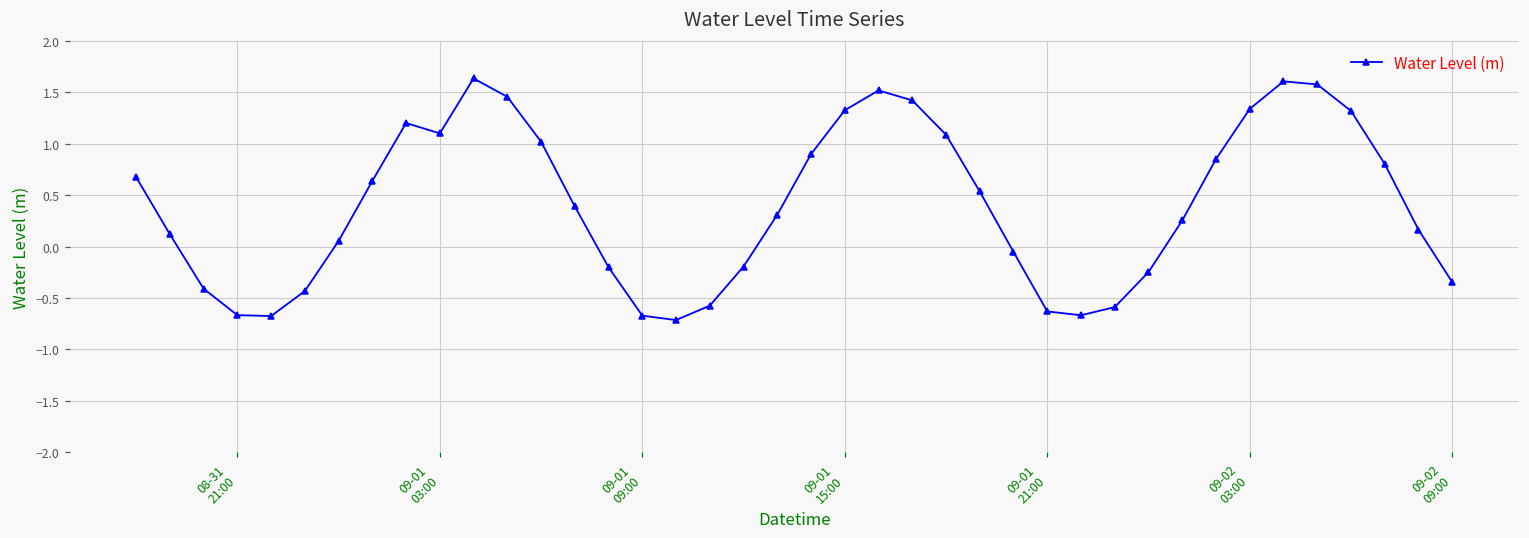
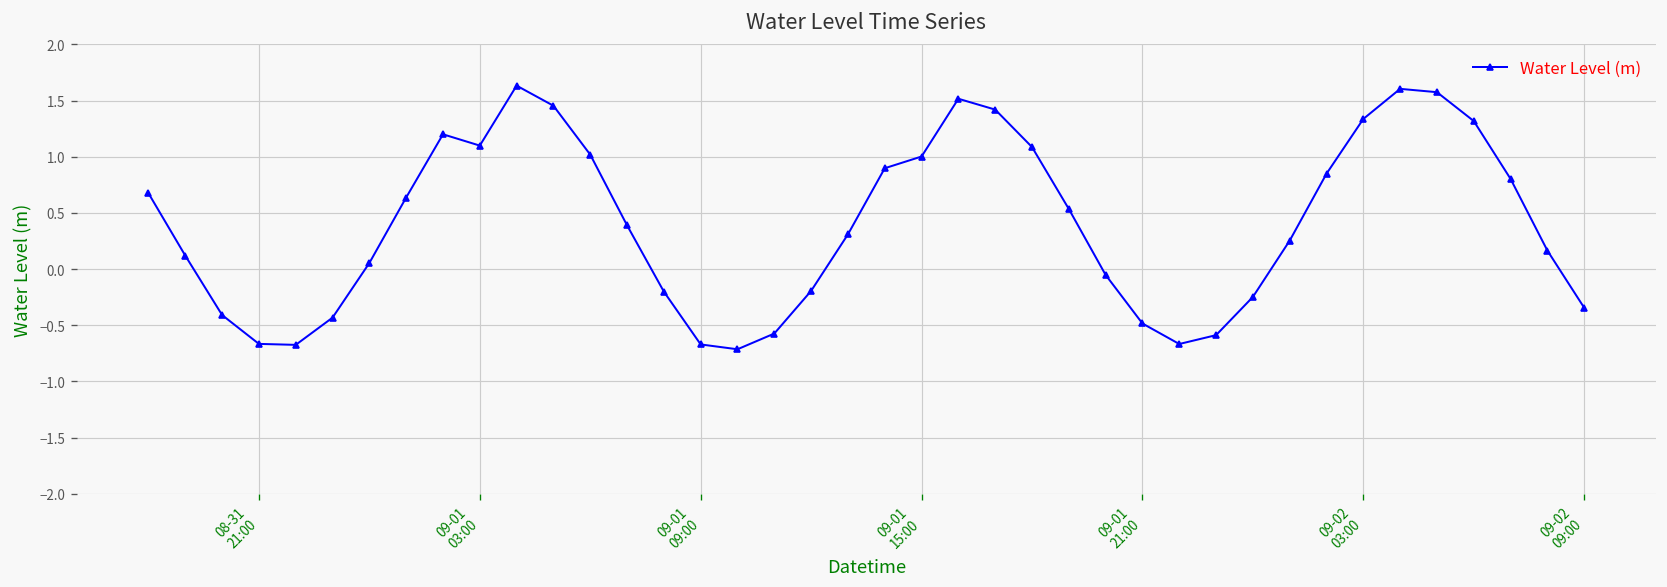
09-01 15:00: 1.3 -> 1.0
09-01 21:00: -0.6 -> -0.5
